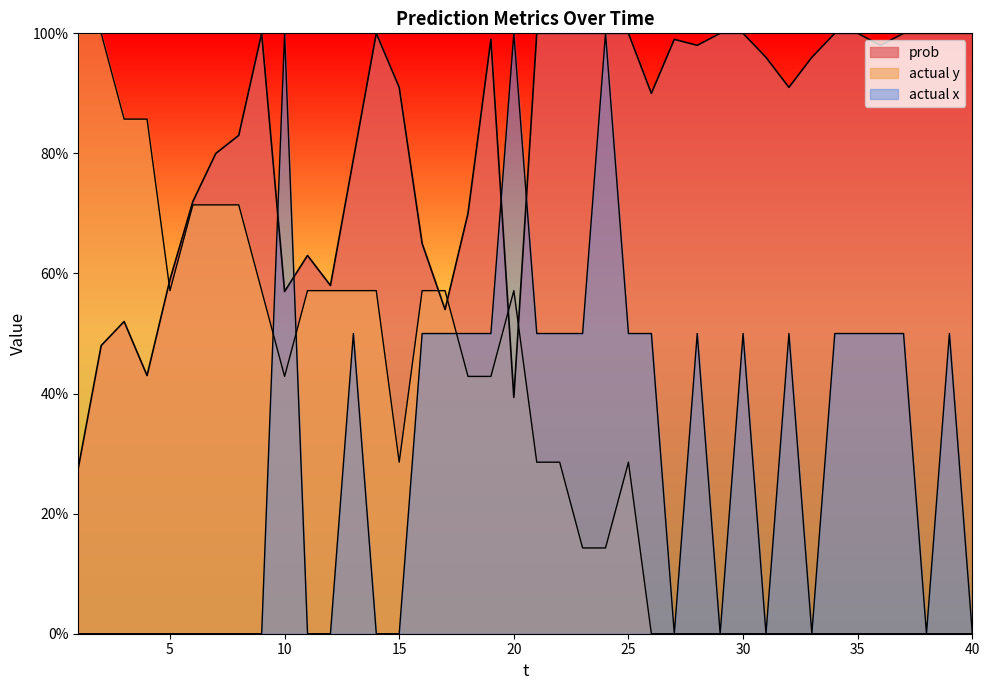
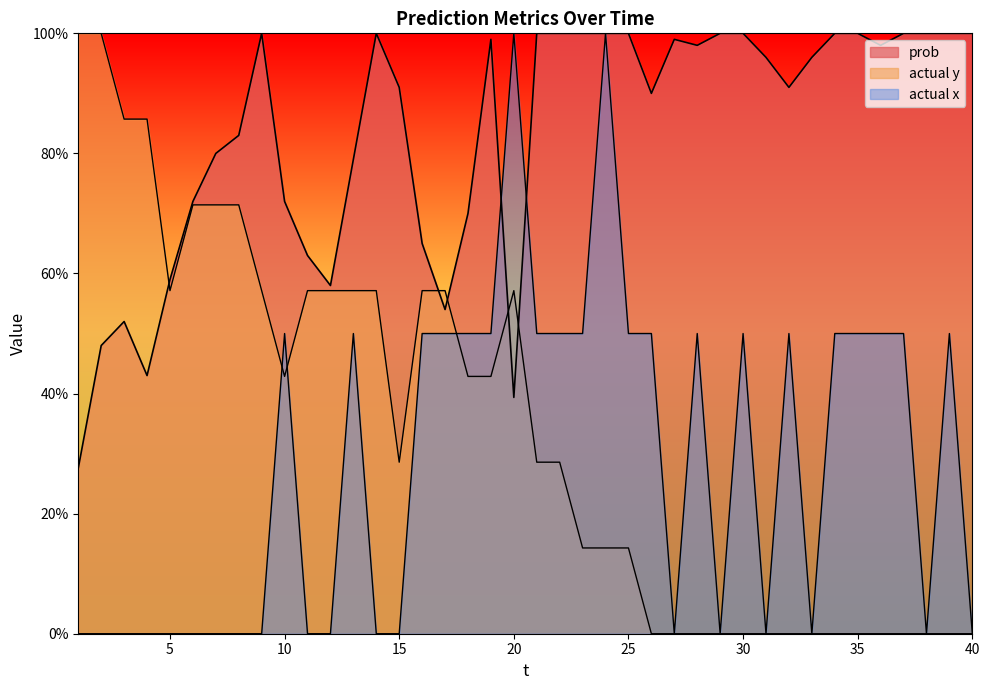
prob, 10: 57% -> 72%
actual x, 10: 100% -> 50%
actual y, 25: 29% -> 14%
